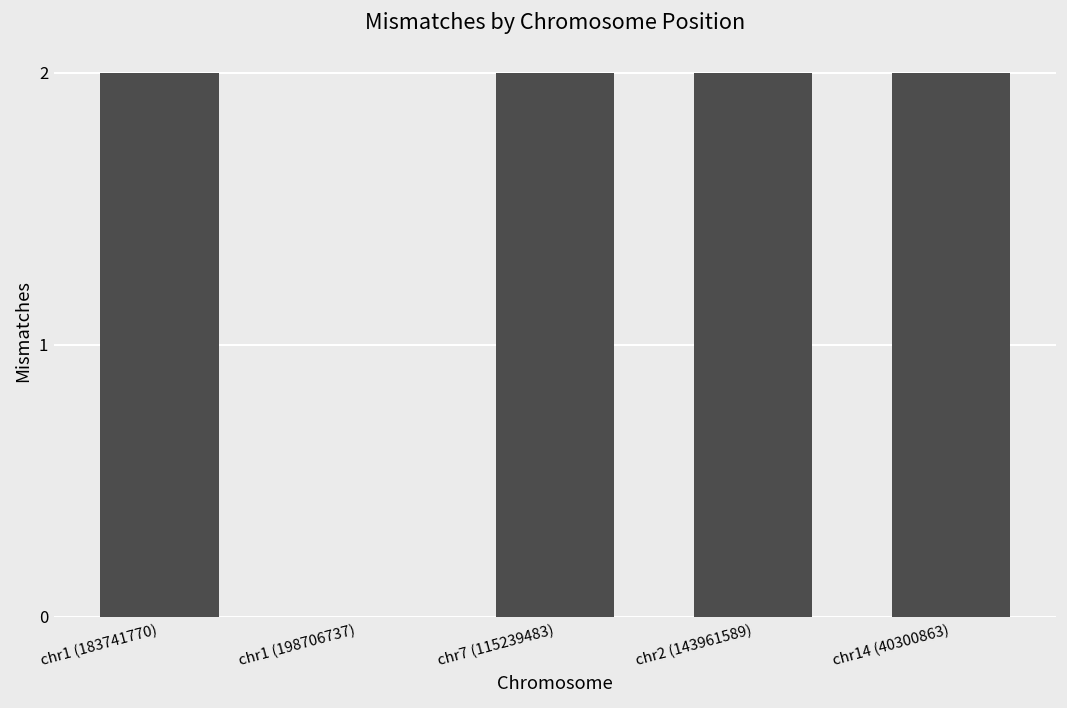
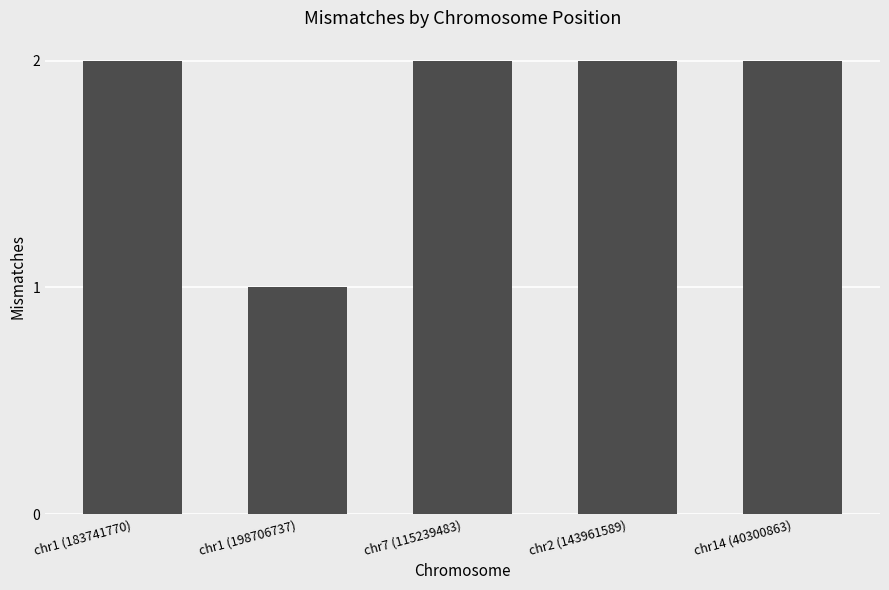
chr1 (198706737): 0 -> 1
